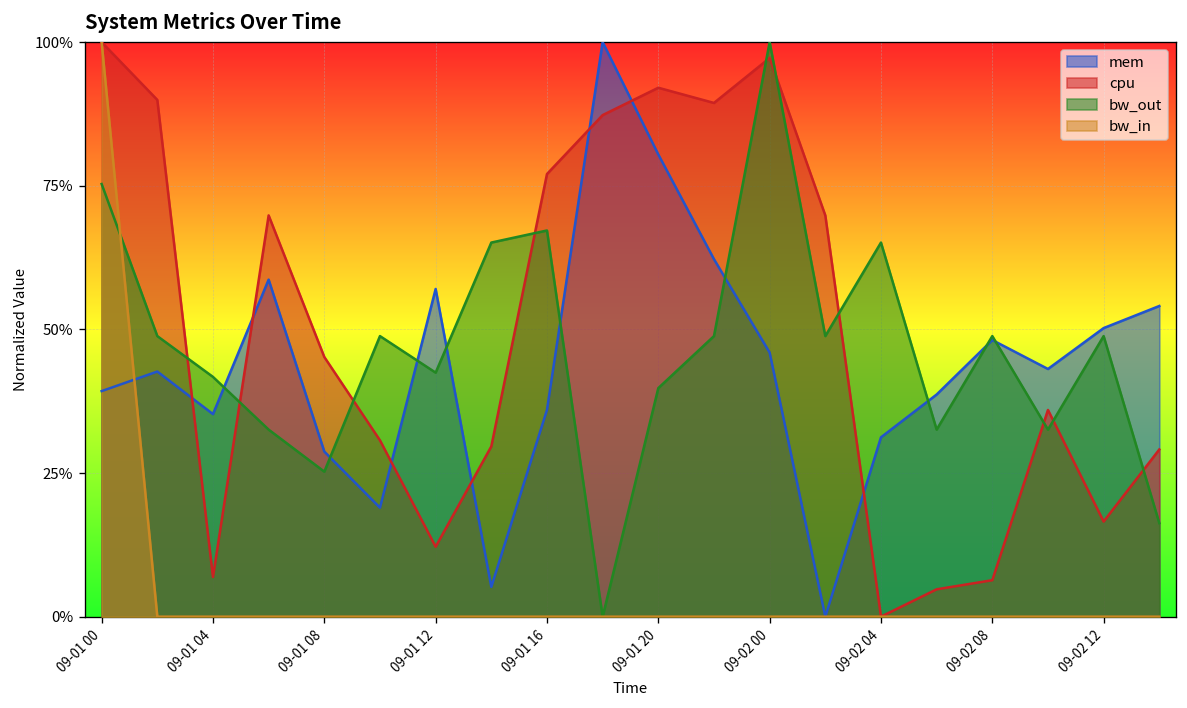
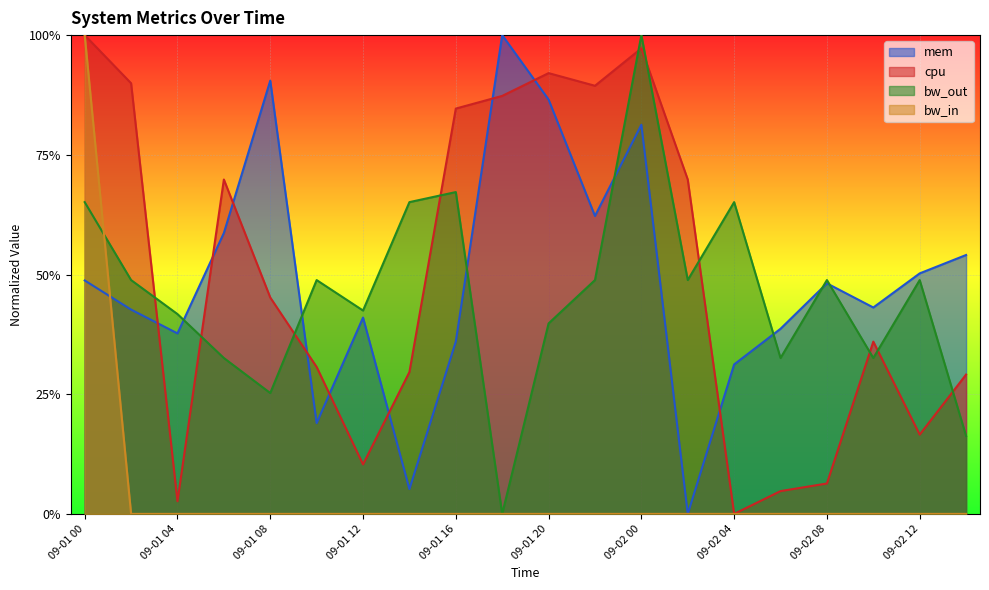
mem, 09-01 00: 39% -> 49%
bw_out, 09-01 00: 75% -> 65%
mem, 09-01 04: 35% -> 38%
cpu, 09-01 04: 7% -> 3%
mem, 09-01 08: 29% -> 90%
mem, 09-01 12: 57% -> 41%
cpu, 09-01 12: 12% -> 10%
cpu, 09-01 16: 77% -> 85%
mem, 09-01 20: 80% -> 87%
mem, 09-02 00: 46% -> 81%
